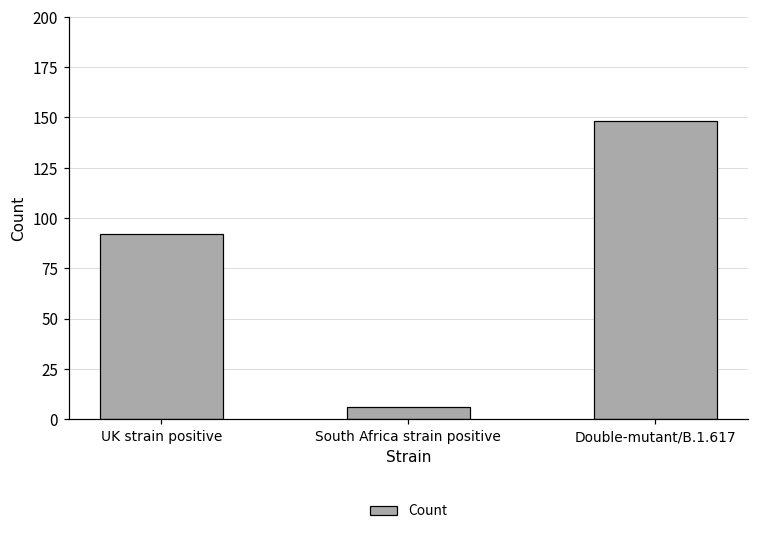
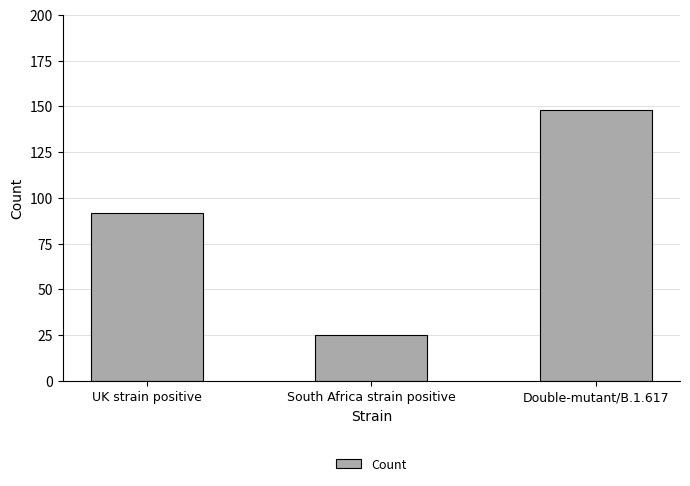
South Africa strain positive: 6 -> 25
